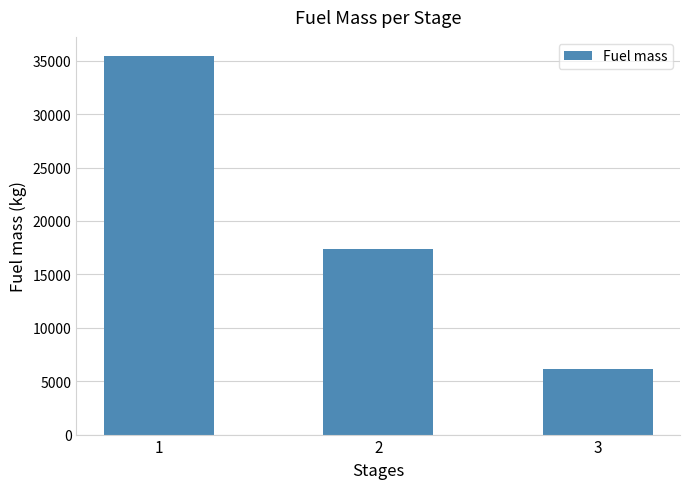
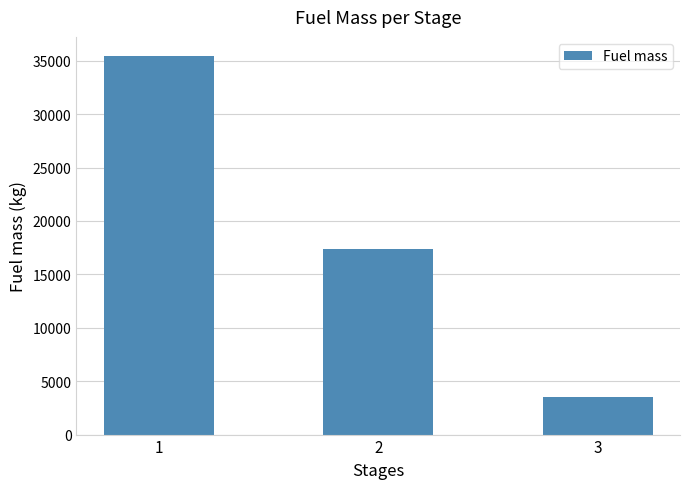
3: 6100 -> 3600
